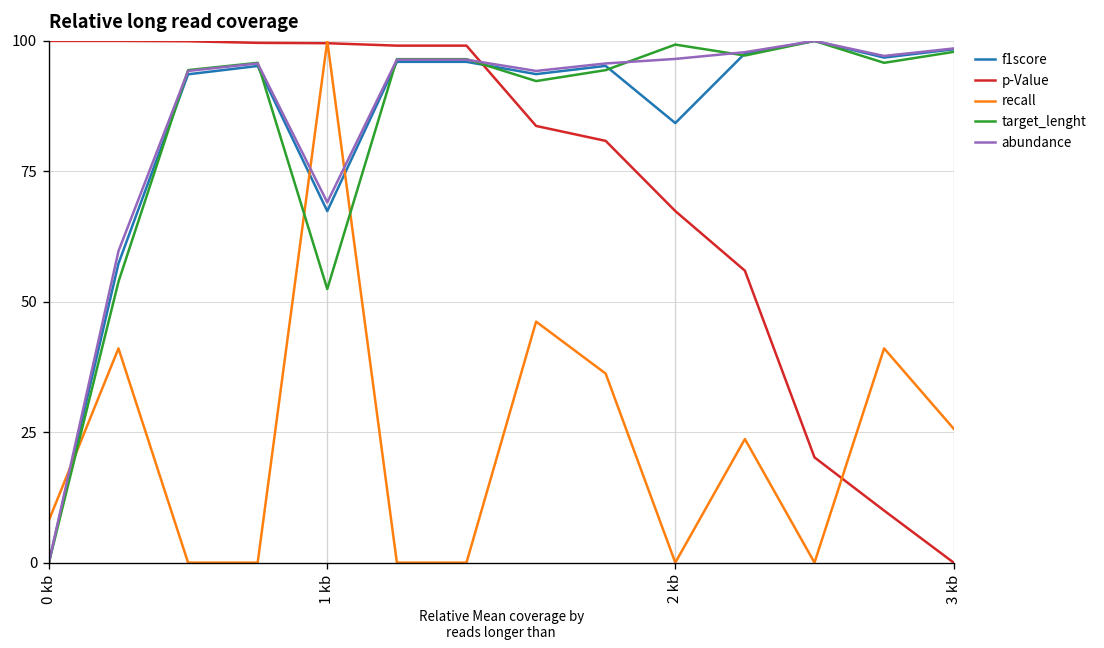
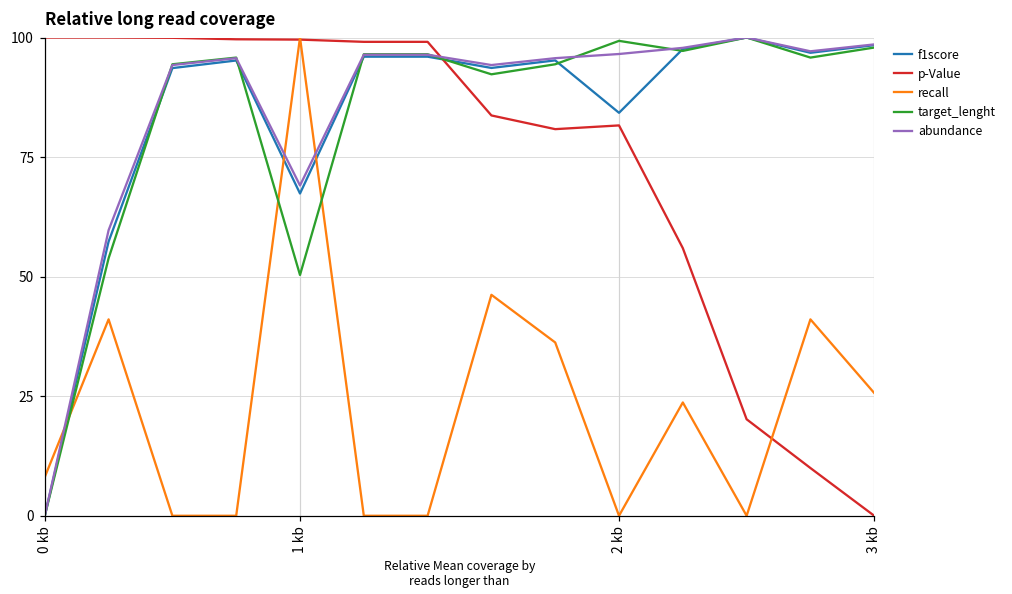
target_lenght, 1 kb: 52 -> 50
p-Value, 2 kb: 67 -> 82
